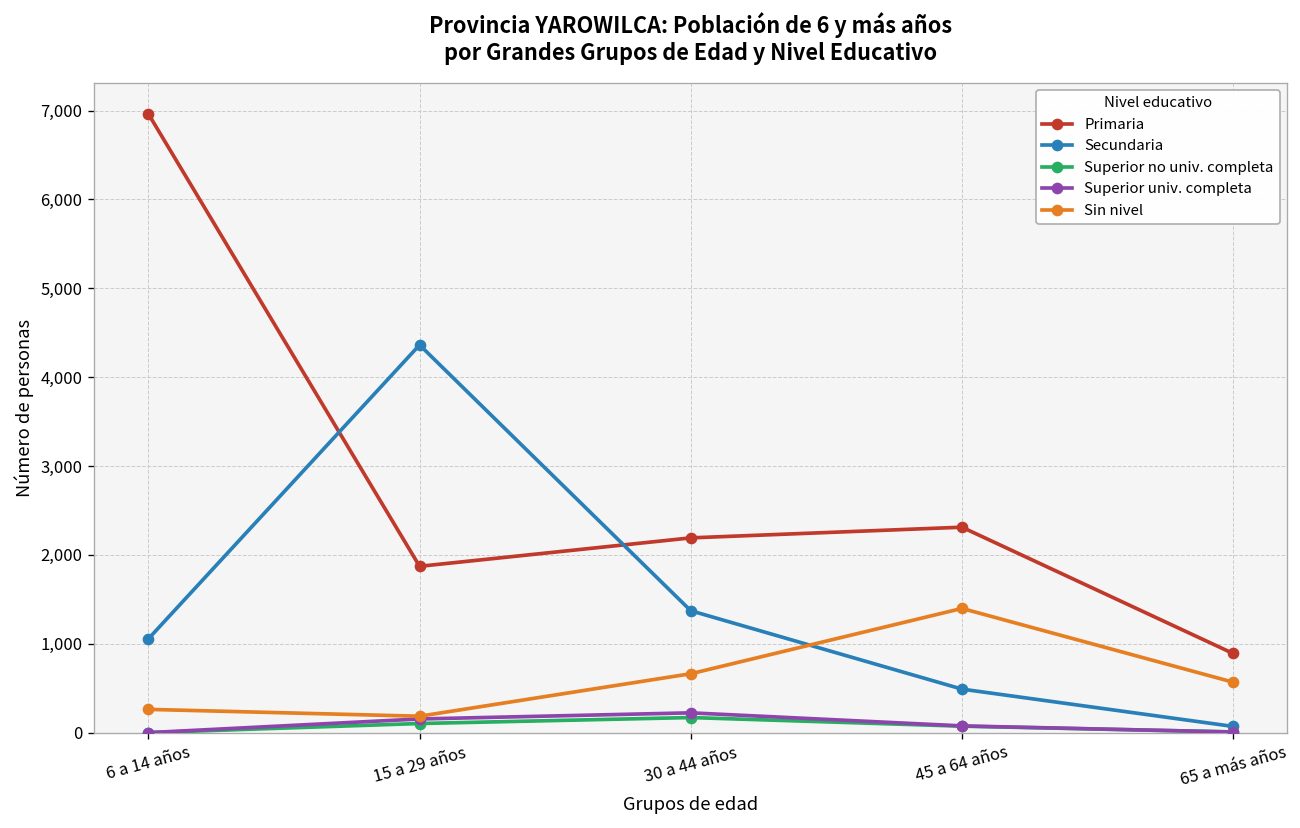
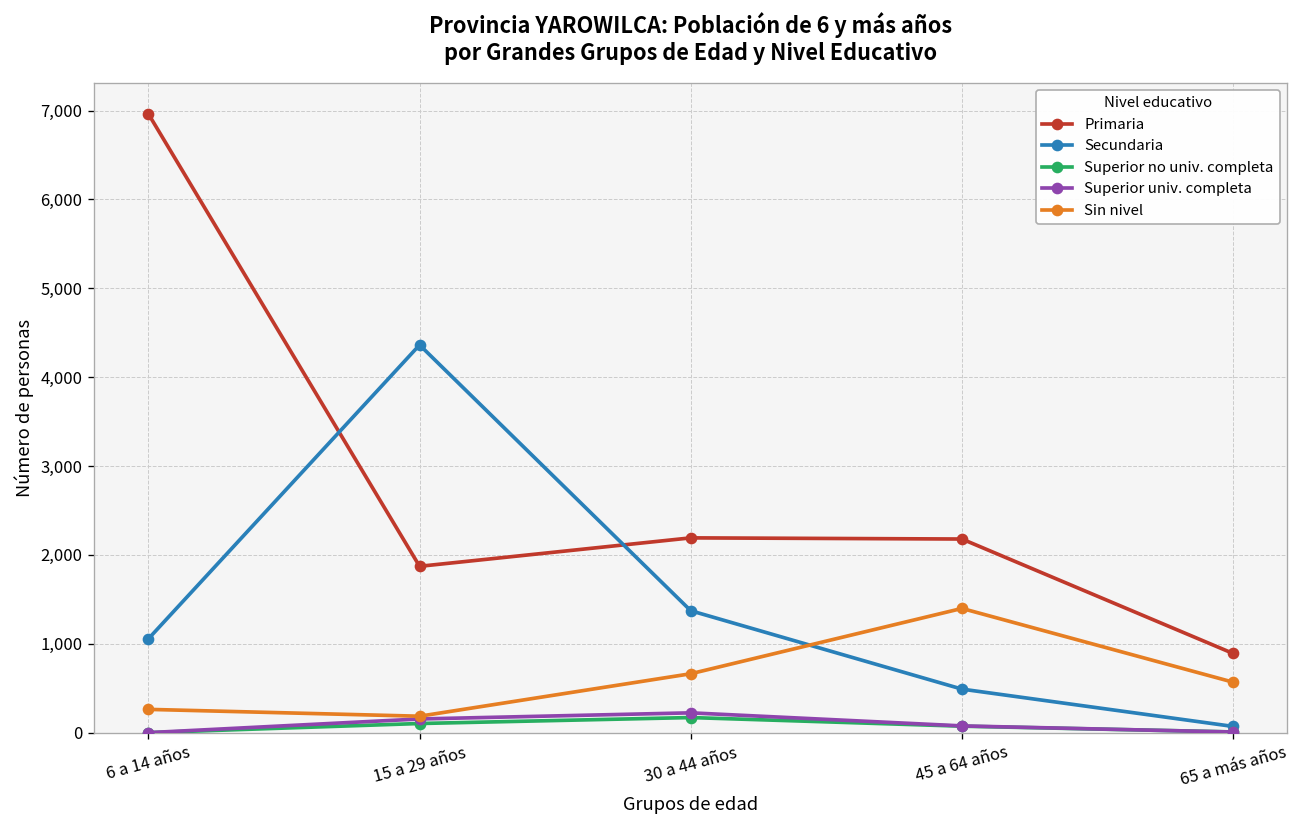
Primaria, 45 a 64 años: 2,300 -> 2,200
